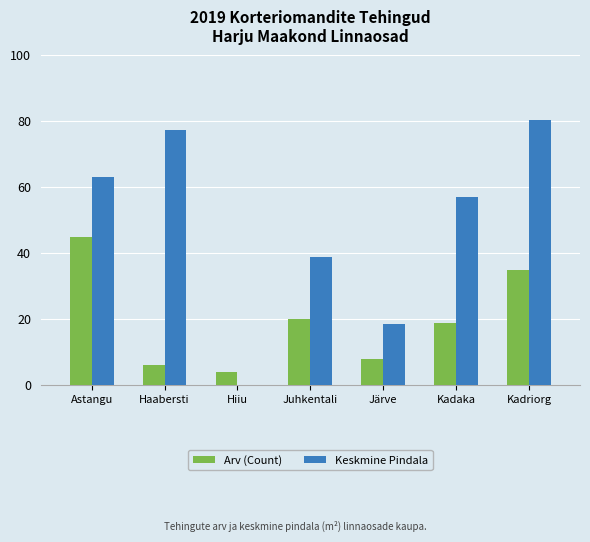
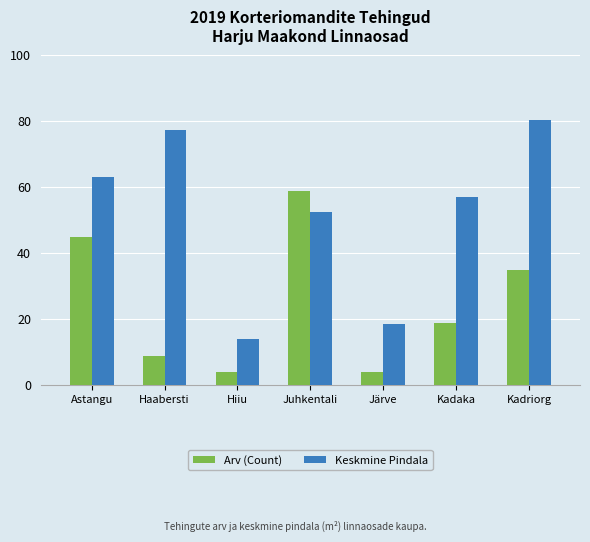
Arv (Count), Haabersti: 6 -> 9
Keskmine Pindala, Hiiu: 0 -> 14
Arv (Count), Juhkentali: 20 -> 59
Keskmine Pindala, Juhkentali: 39 -> 53
Arv (Count), Järve: 8 -> 4
